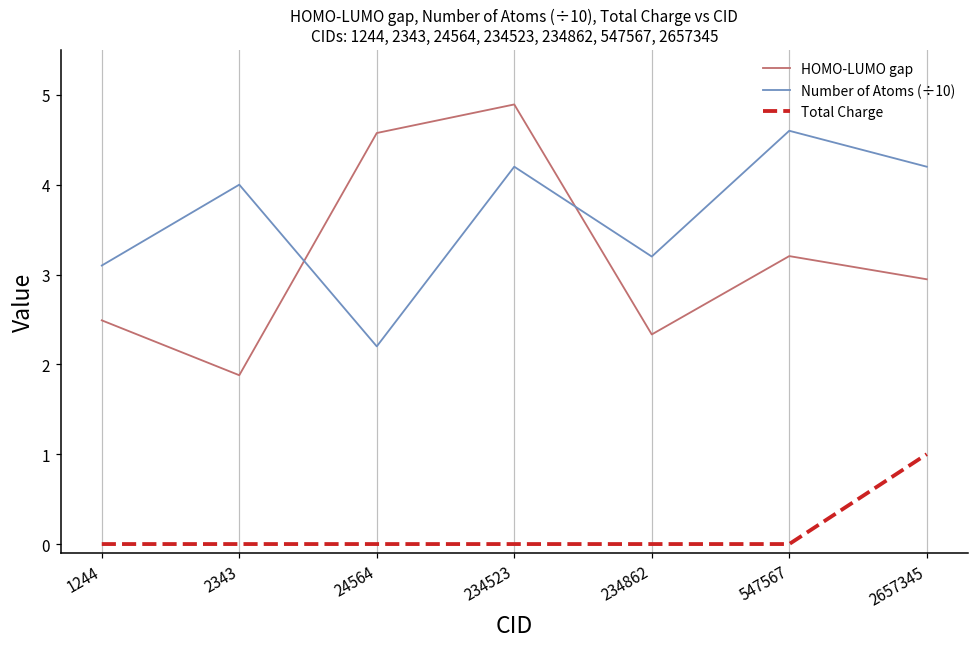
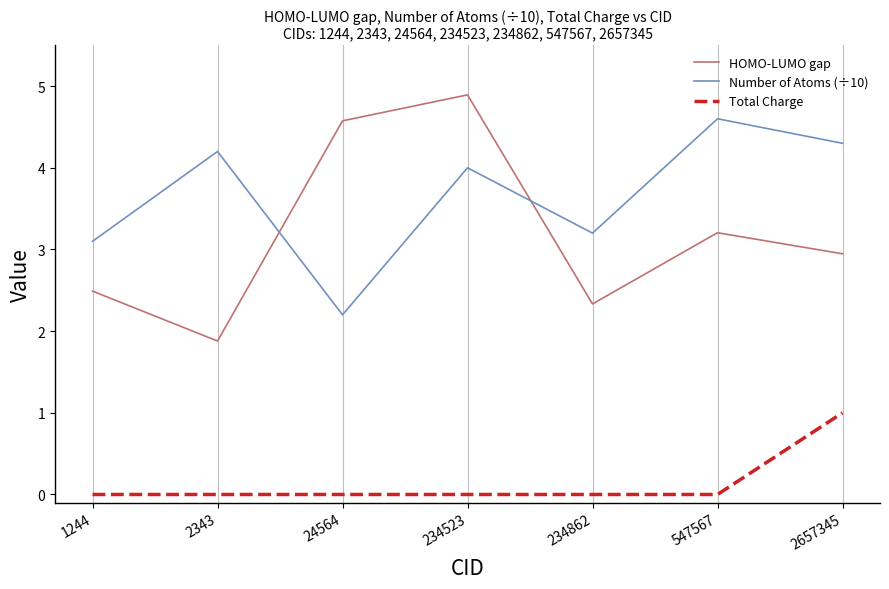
Number of Atoms (÷10), 2343: 4.0 -> 4.2
Number of Atoms (÷10), 234523: 4.2 -> 4.0
Number of Atoms (÷10), 2657345: 4.2 -> 4.3
